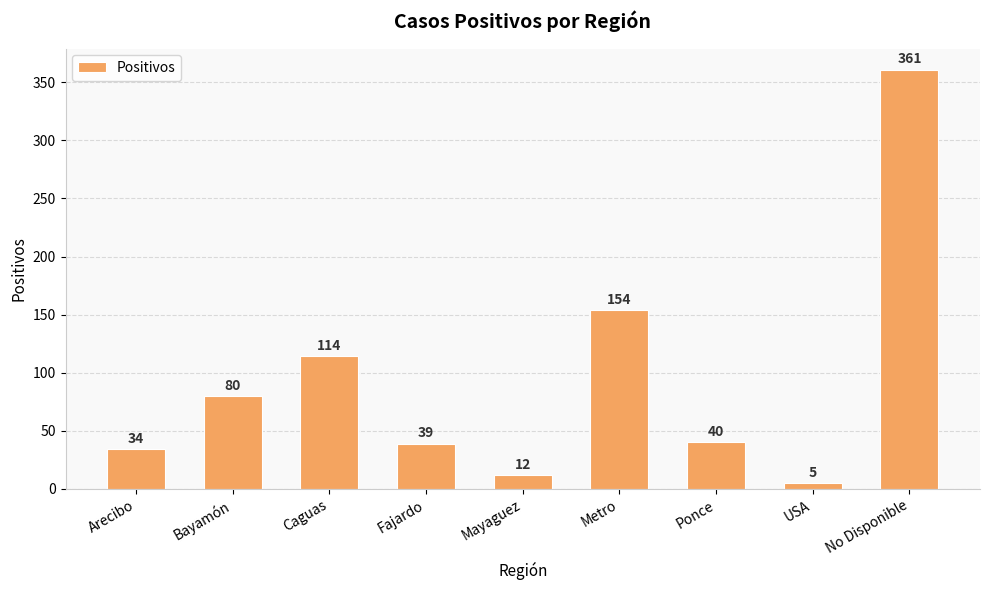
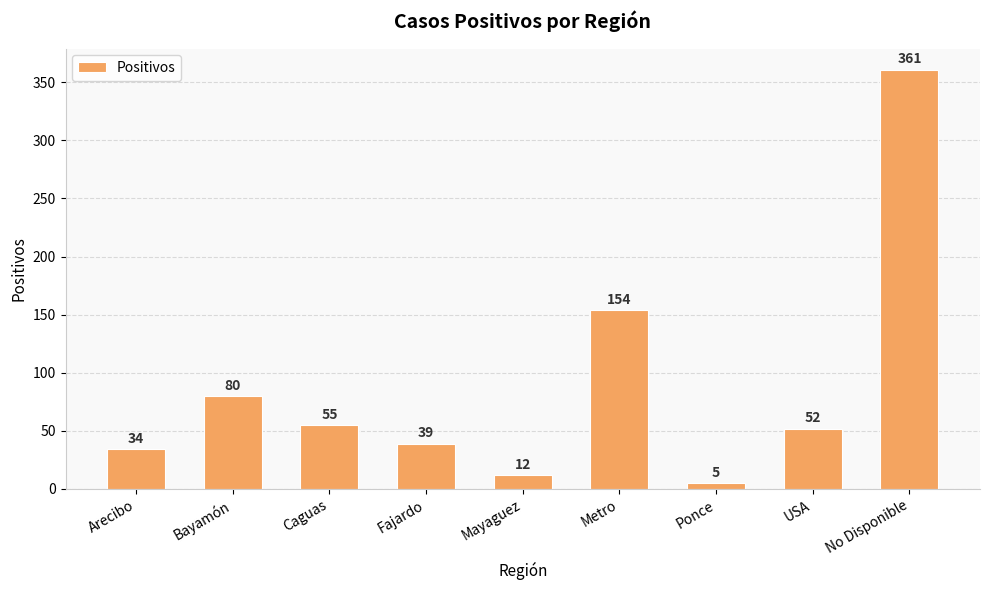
Caguas: 114 -> 55
Ponce: 40 -> 5
USA: 5 -> 52
